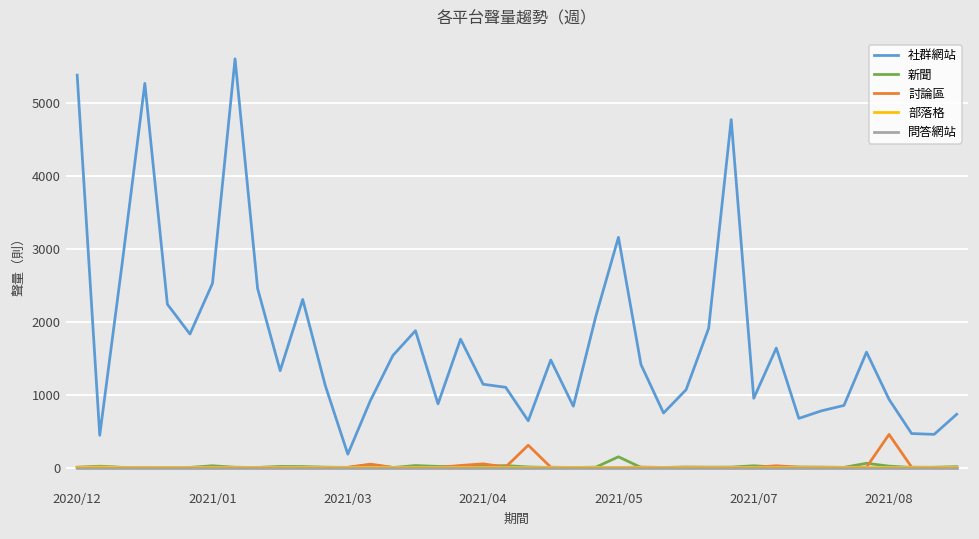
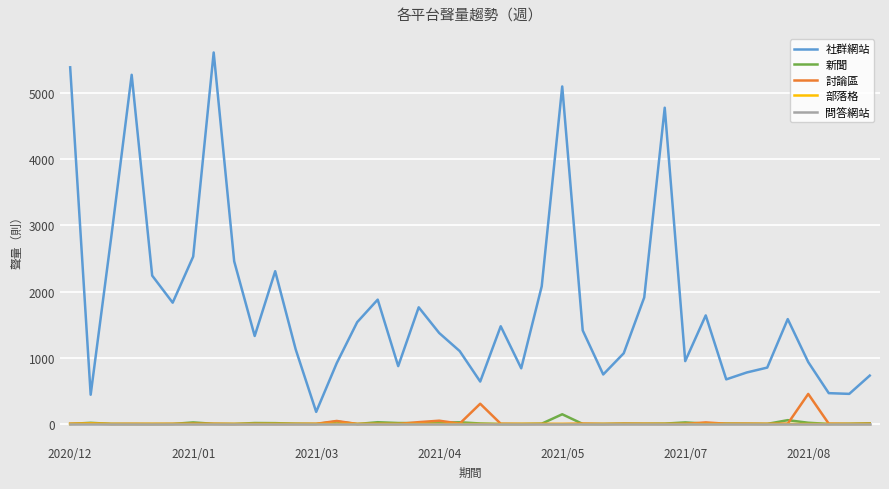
社群網站, 2021/04: 1100 -> 1400
社群網站, 2021/05: 3200 -> 5100
